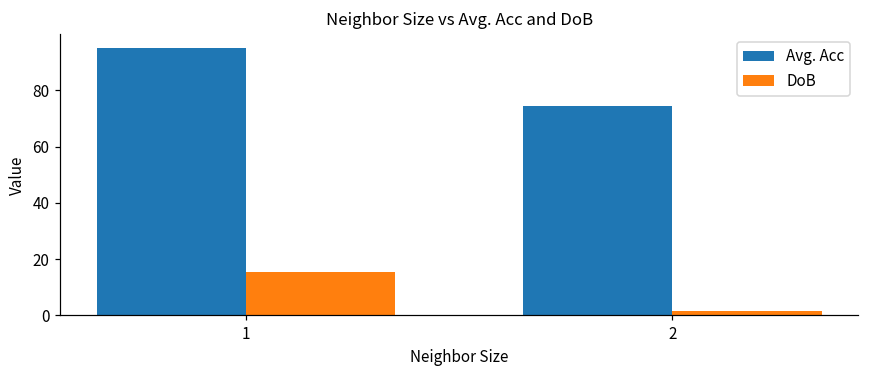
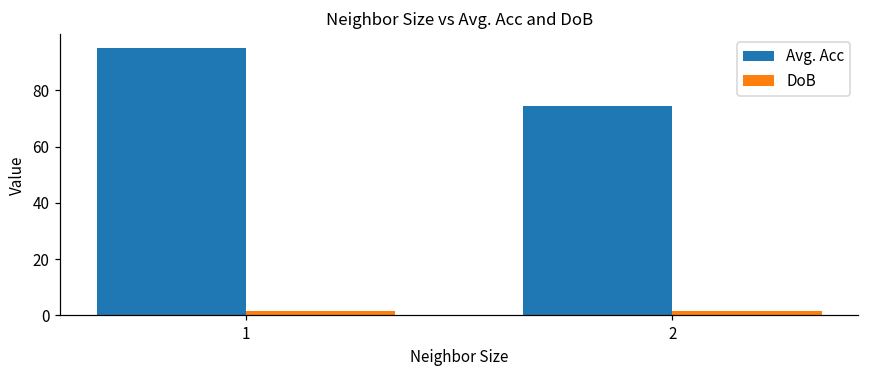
DoB, 1: 15 -> 2
